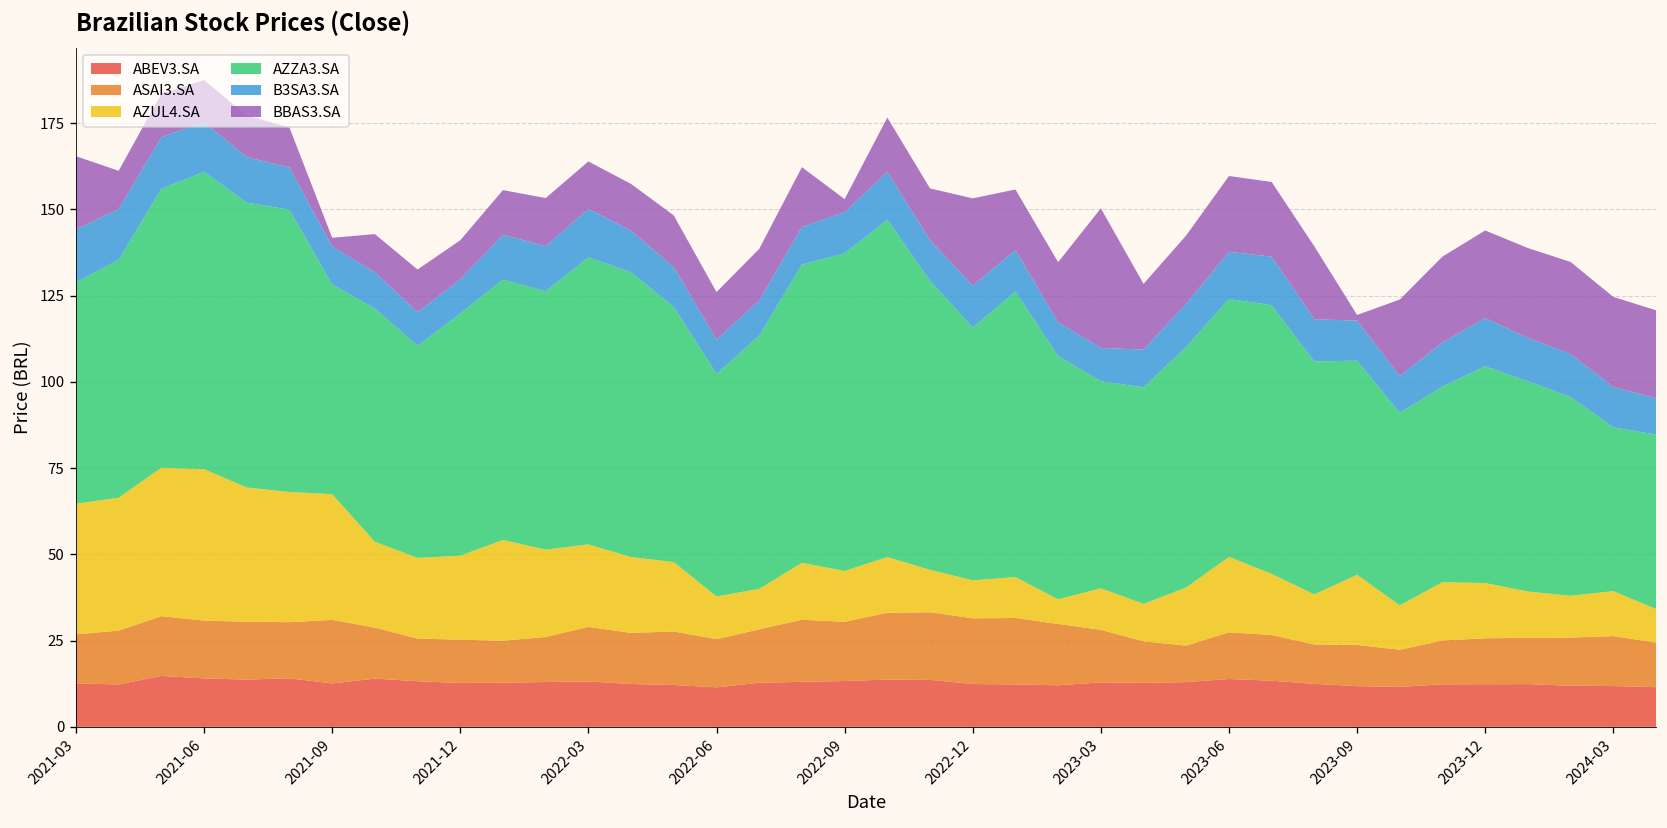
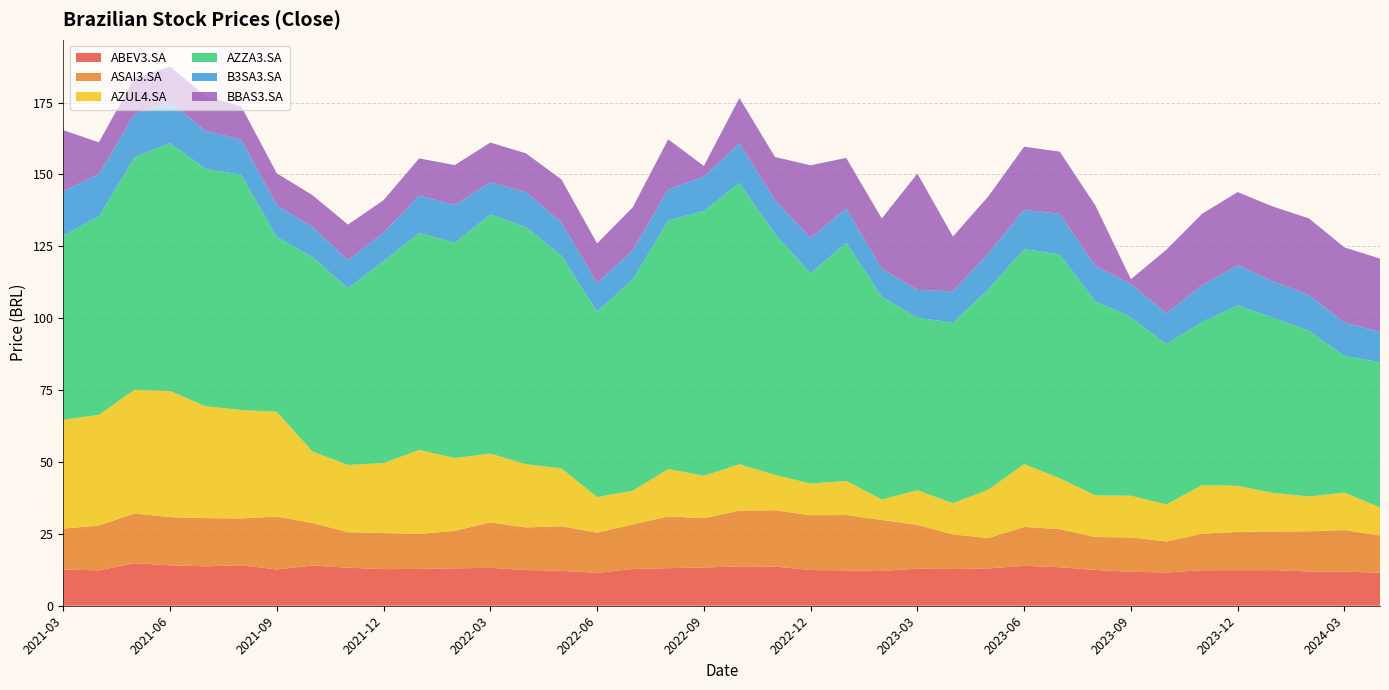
BBAS3.SA, 2021-09: 3 -> 11
B3SA3.SA, 2022-03: 14 -> 11
AZUL4.SA, 2023-09: 20 -> 14
